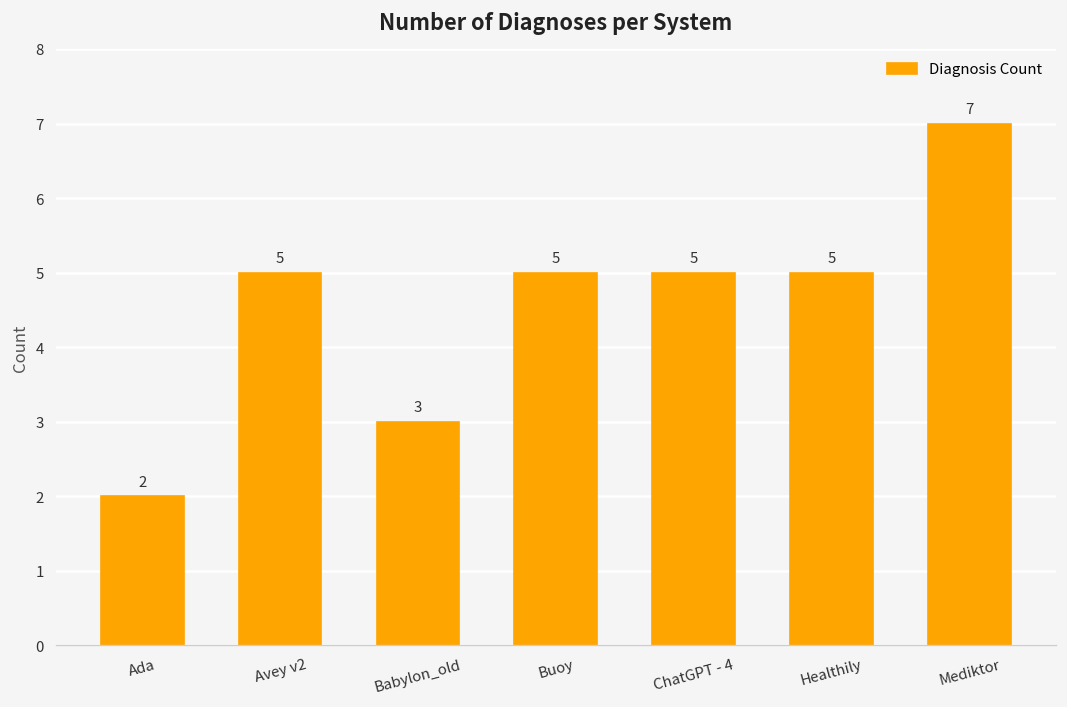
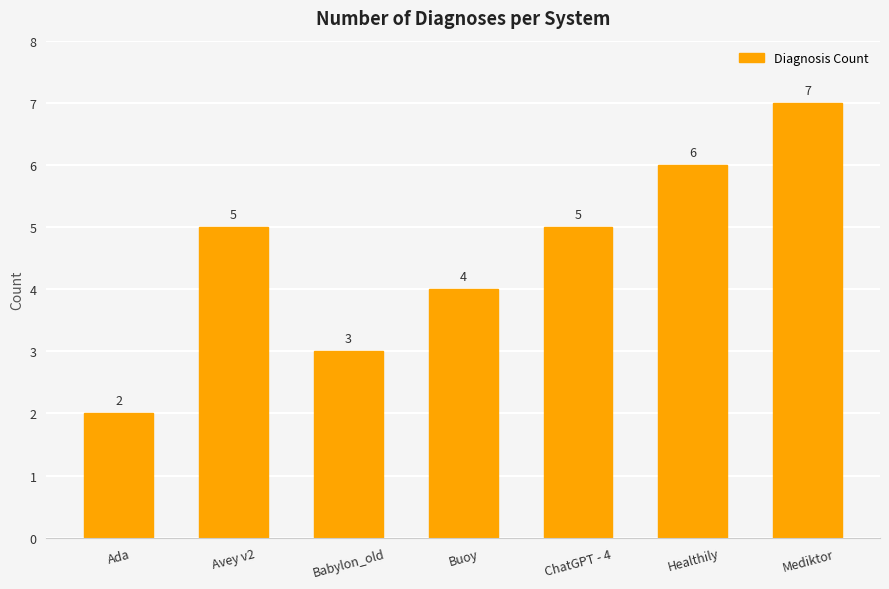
Buoy: 5 -> 4
Healthily: 5 -> 6
